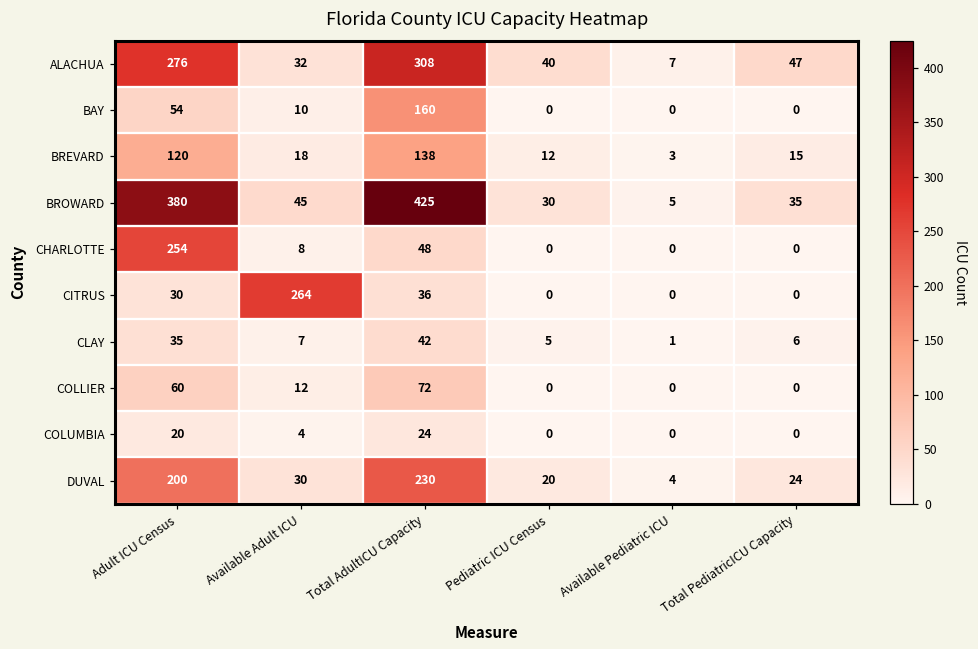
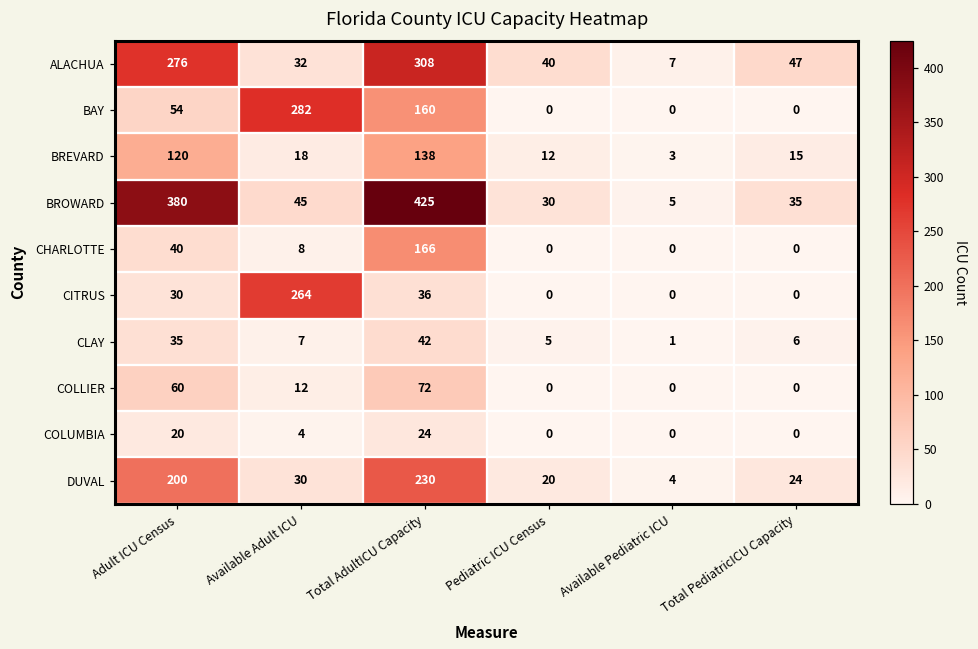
BAY, Available Adult ICU: 10 -> 282
CHARLOTTE, Adult ICU Census: 254 -> 40
CHARLOTTE, Total AdultICU Capacity: 48 -> 166
